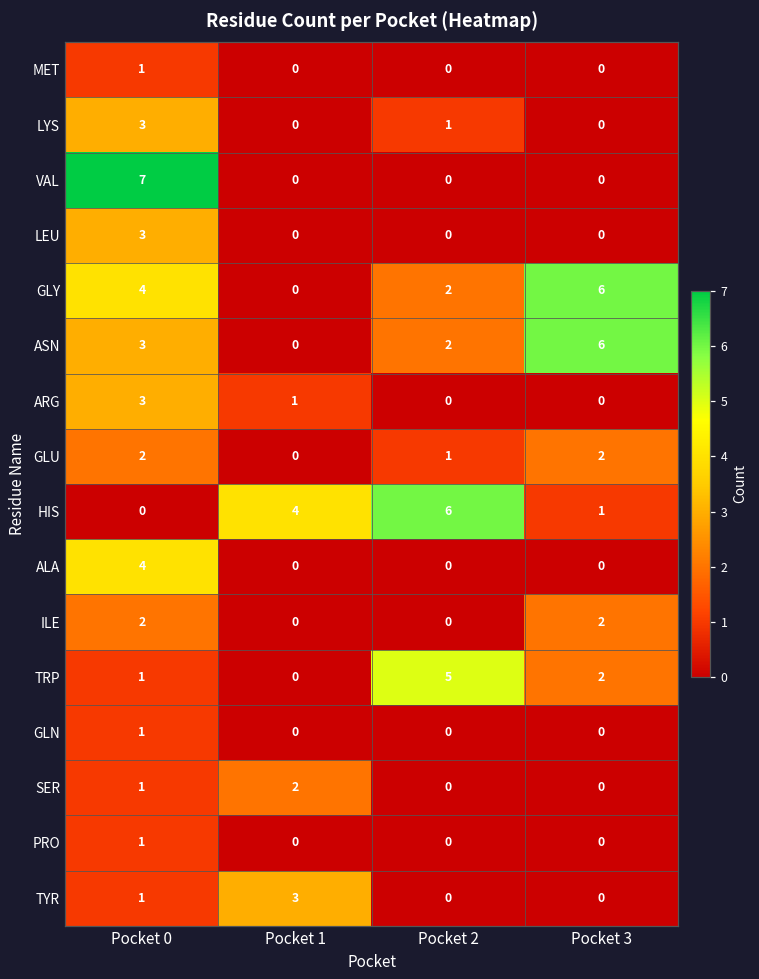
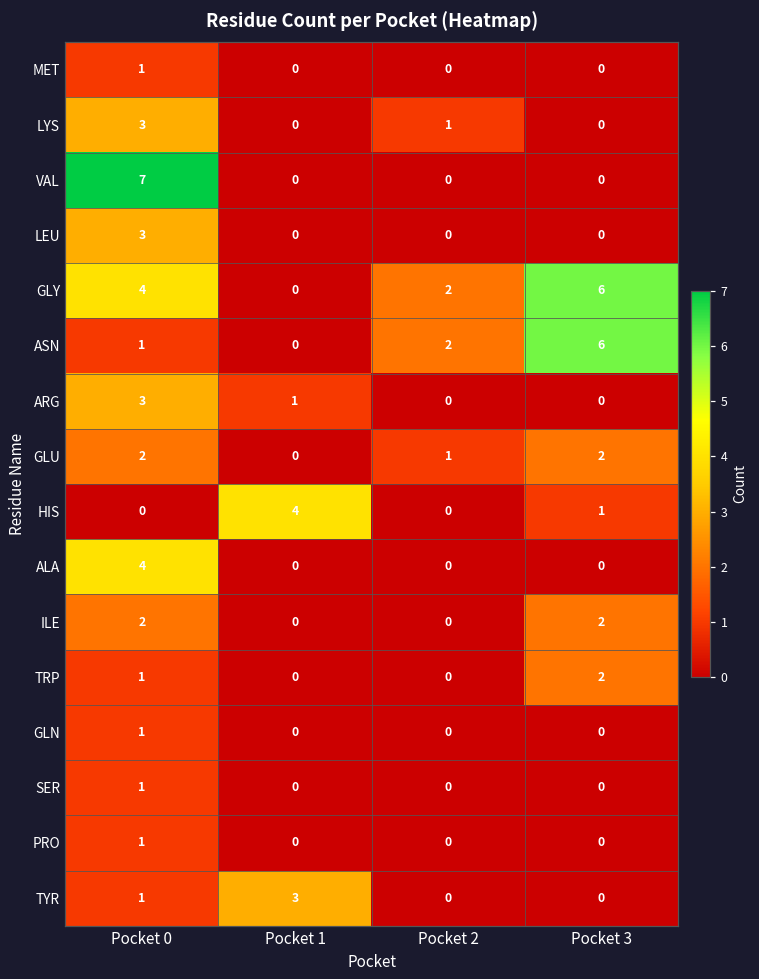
ASN, Pocket 0: 3 -> 1
HIS, Pocket 2: 6 -> 0
TRP, Pocket 2: 5 -> 0
SER, Pocket 1: 2 -> 0
